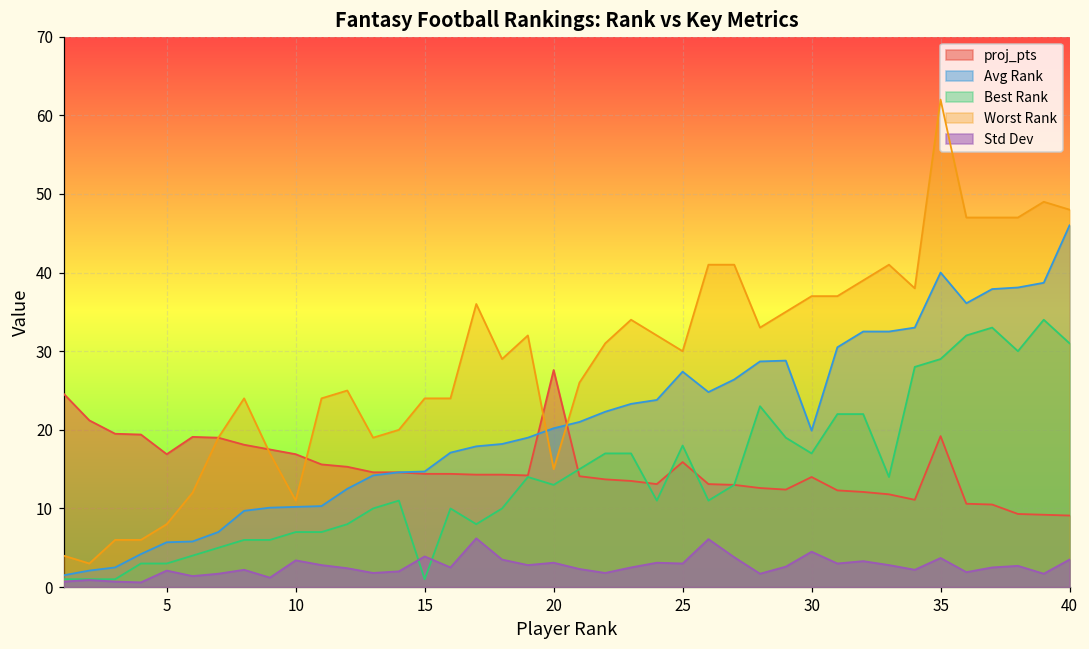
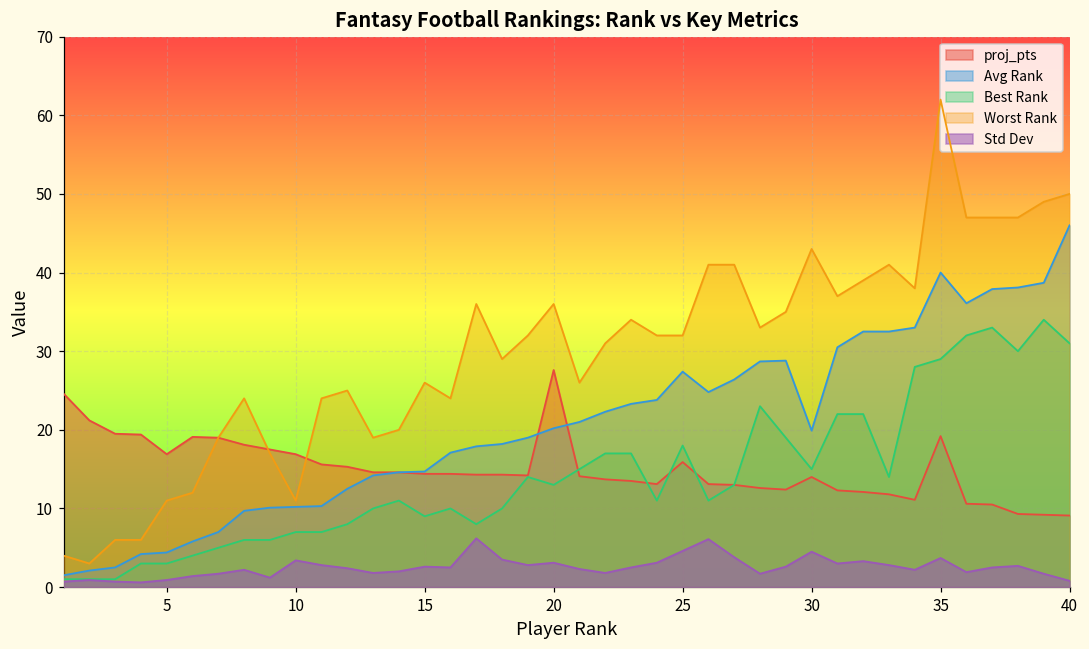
Avg Rank, 5: 6 -> 4
Worst Rank, 5: 8 -> 11
Std Dev, 5: 2 -> 1
Best Rank, 15: 1 -> 9
Worst Rank, 15: 24 -> 26
Std Dev, 15: 4 -> 3
Worst Rank, 20: 15 -> 36
Worst Rank, 25: 30 -> 32
Std Dev, 25: 3 -> 5
Best Rank, 30: 17 -> 15
Worst Rank, 30: 37 -> 43
Worst Rank, 40: 48 -> 50
Std Dev, 40: 4 -> 1
